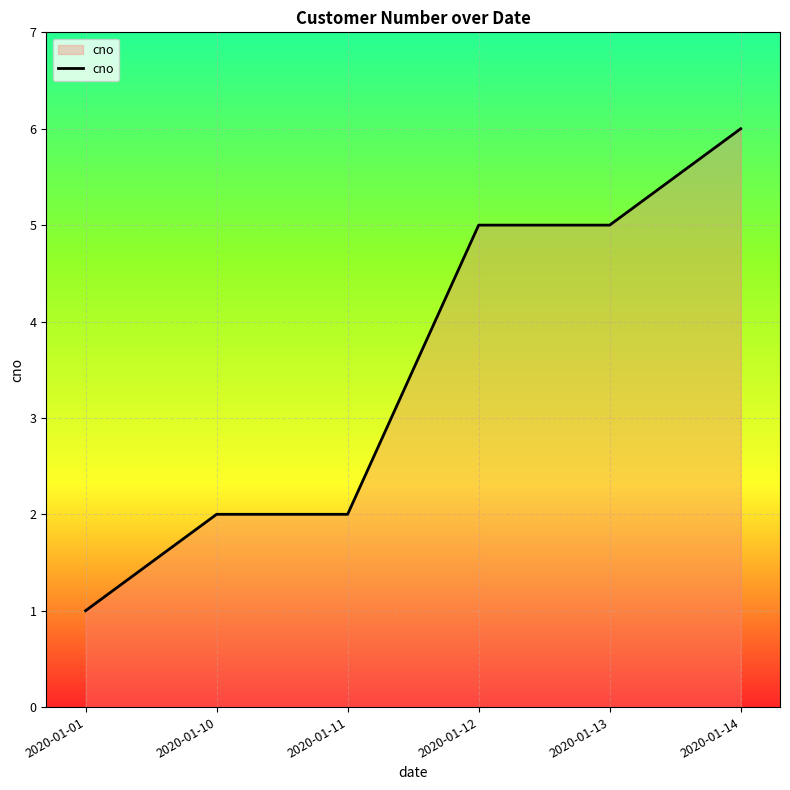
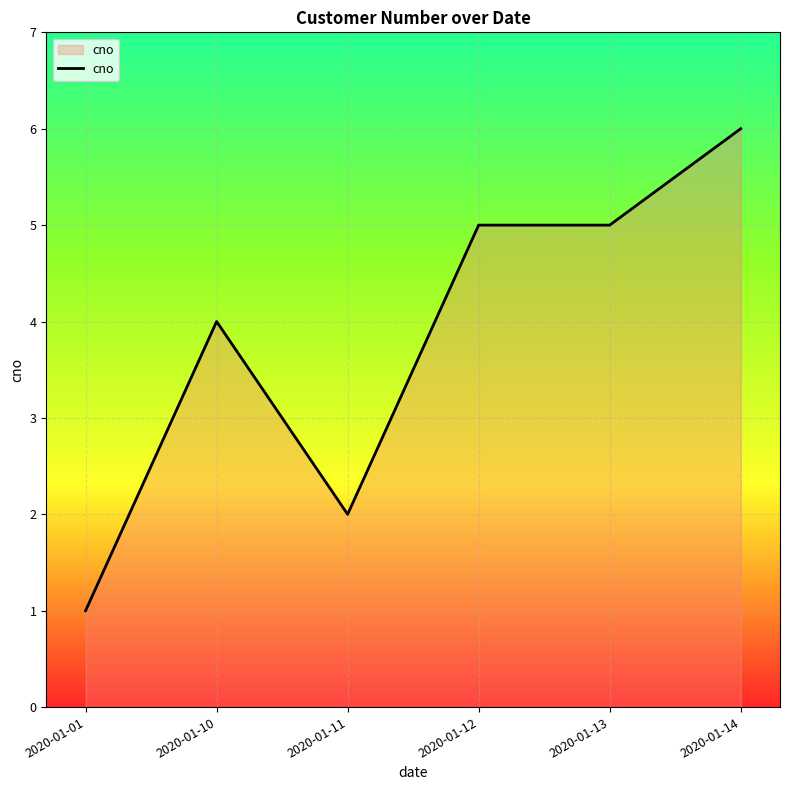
2020-01-10: 2 -> 4
